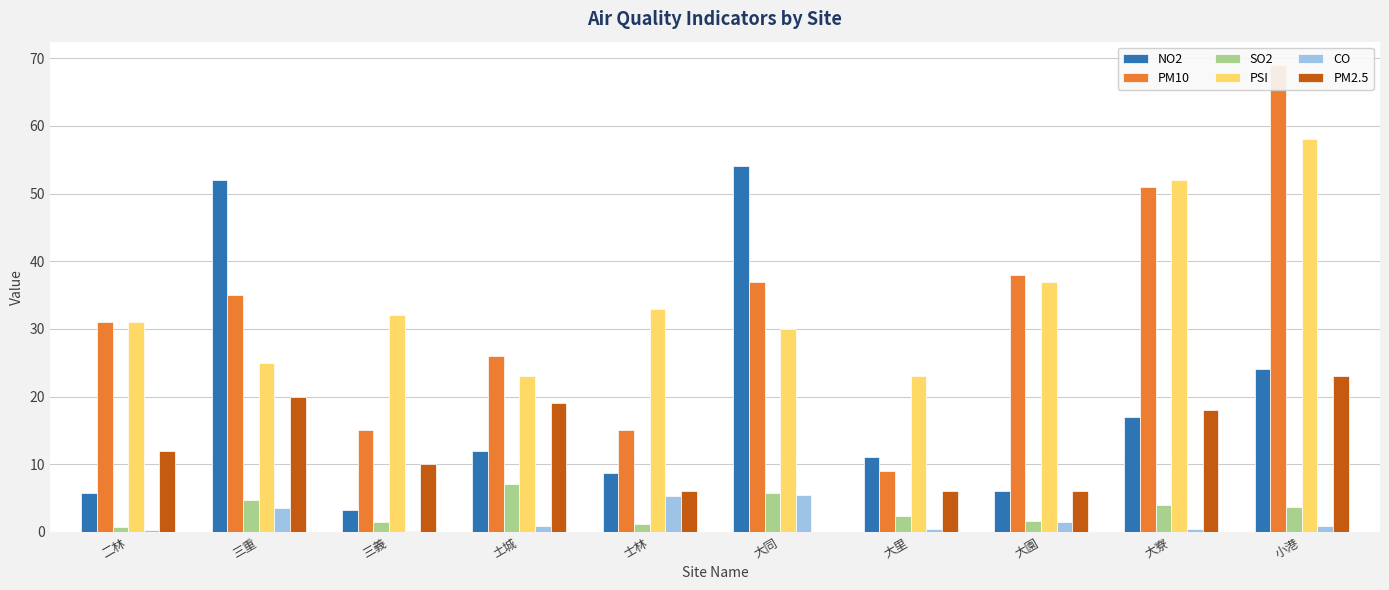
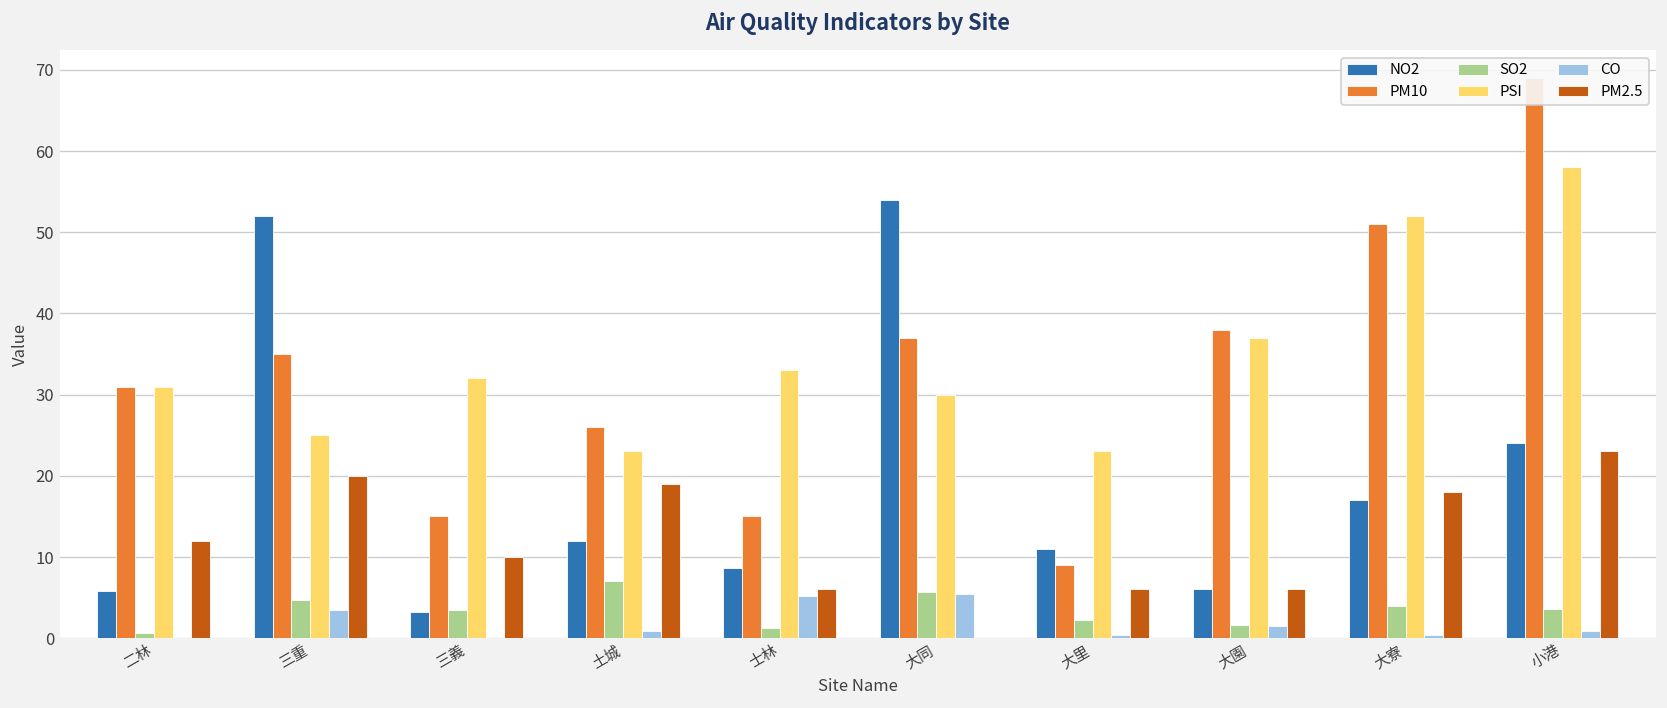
SO2, 三義: 1 -> 4
